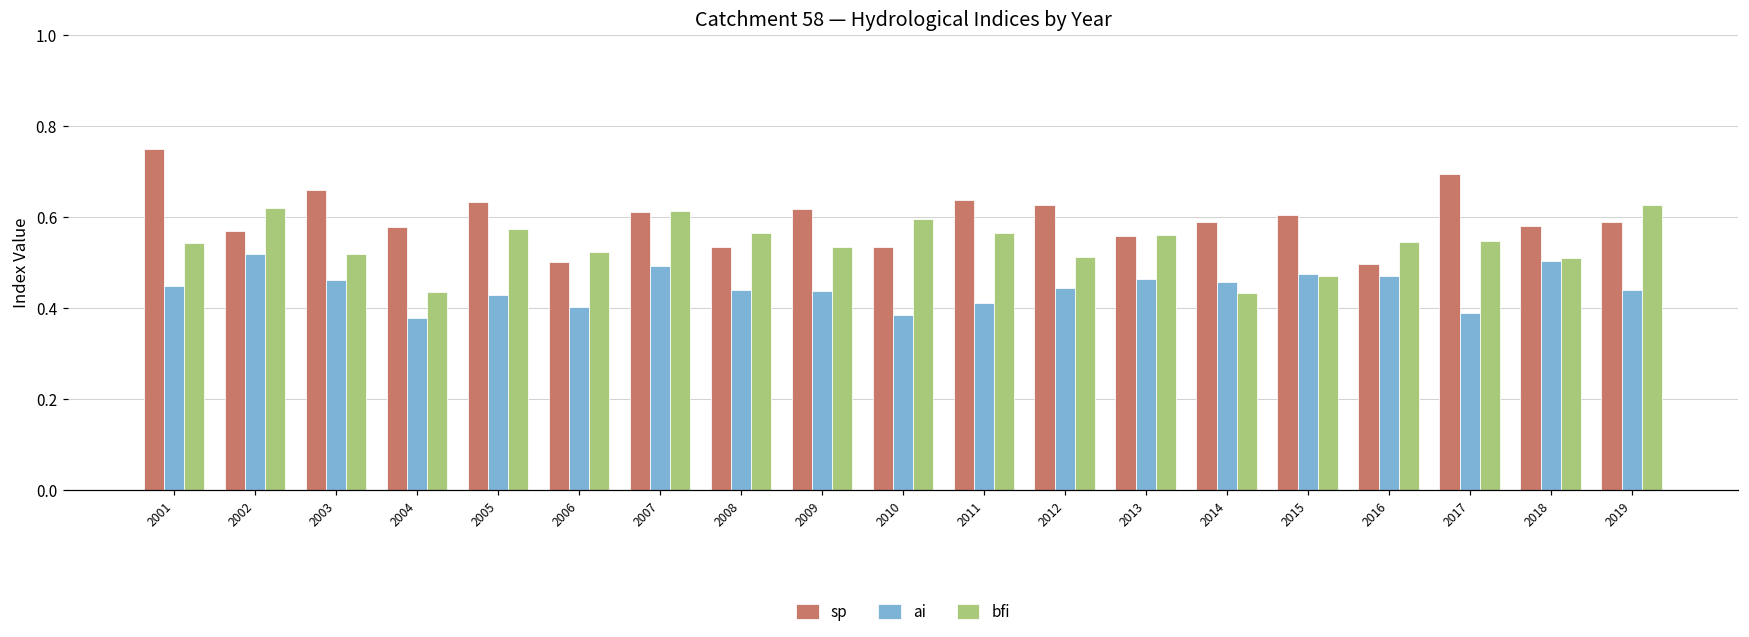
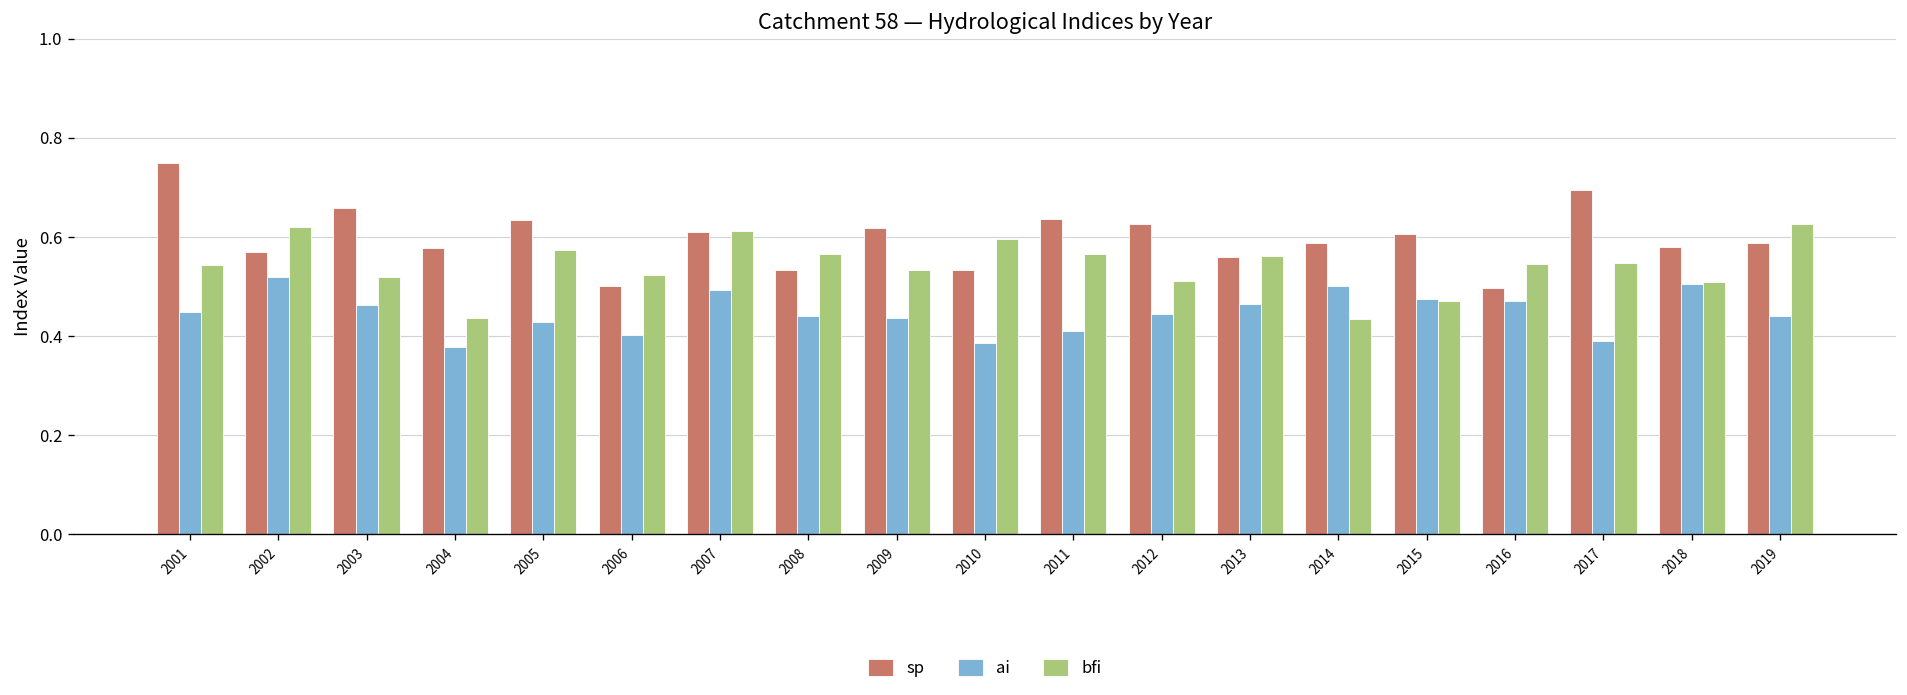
ai, 2014: 0.46 -> 0.50
